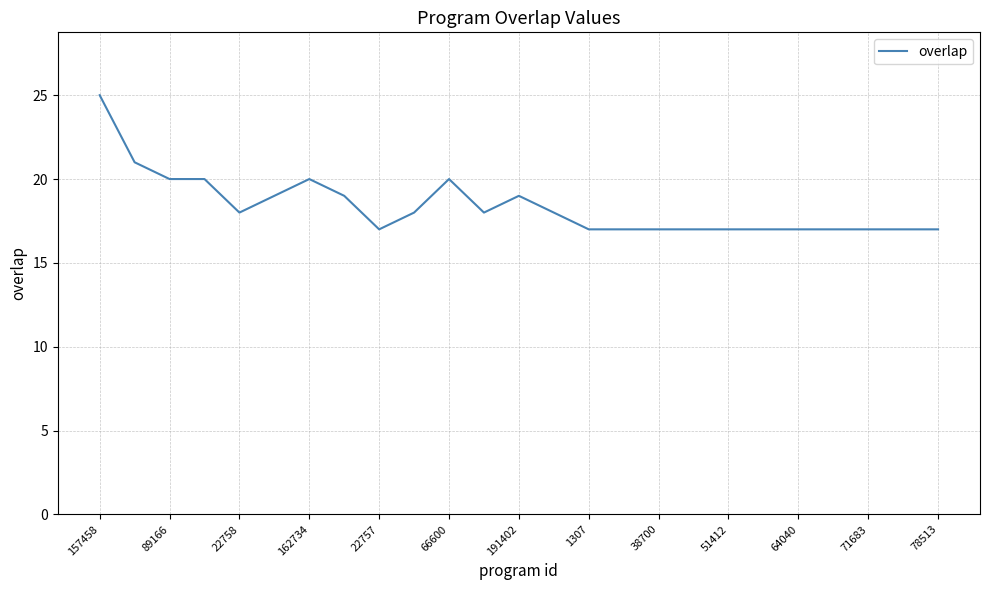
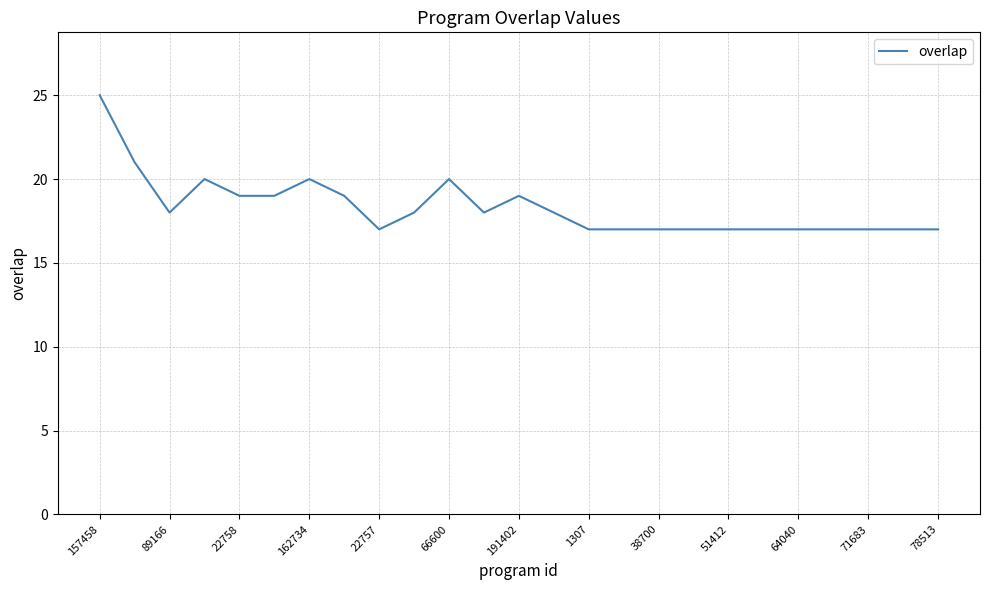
89166: 20 -> 18
22758: 18 -> 19
